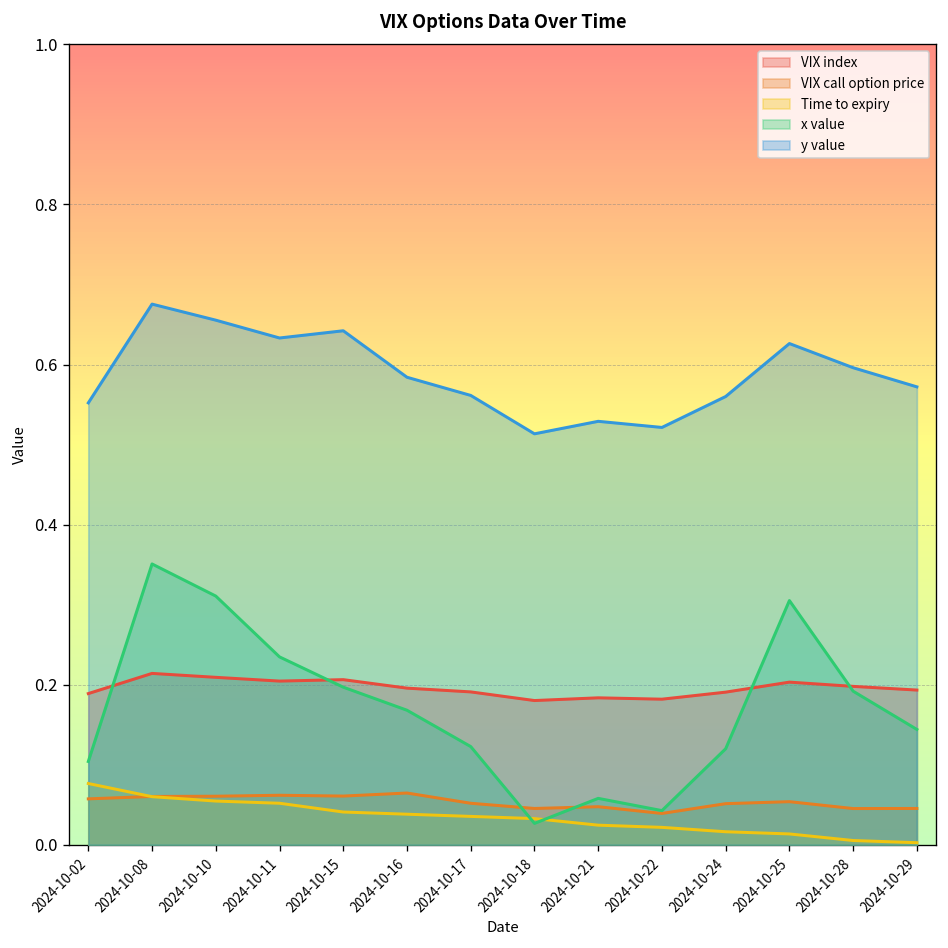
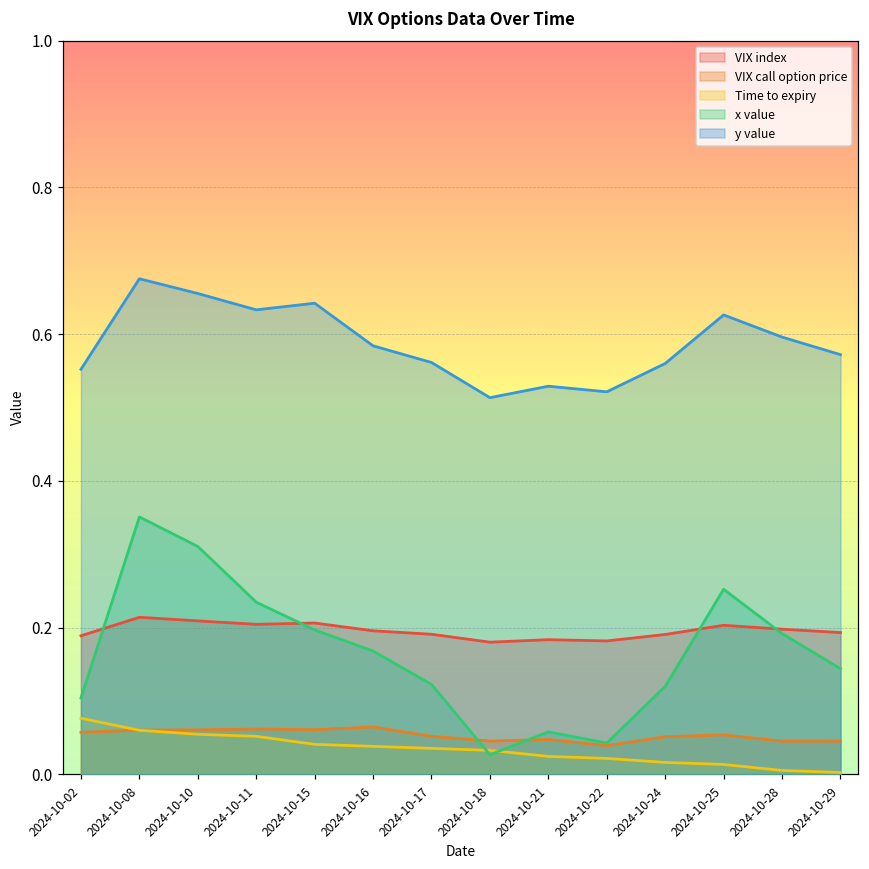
x value, 2024-10-25: 0.31 -> 0.25
